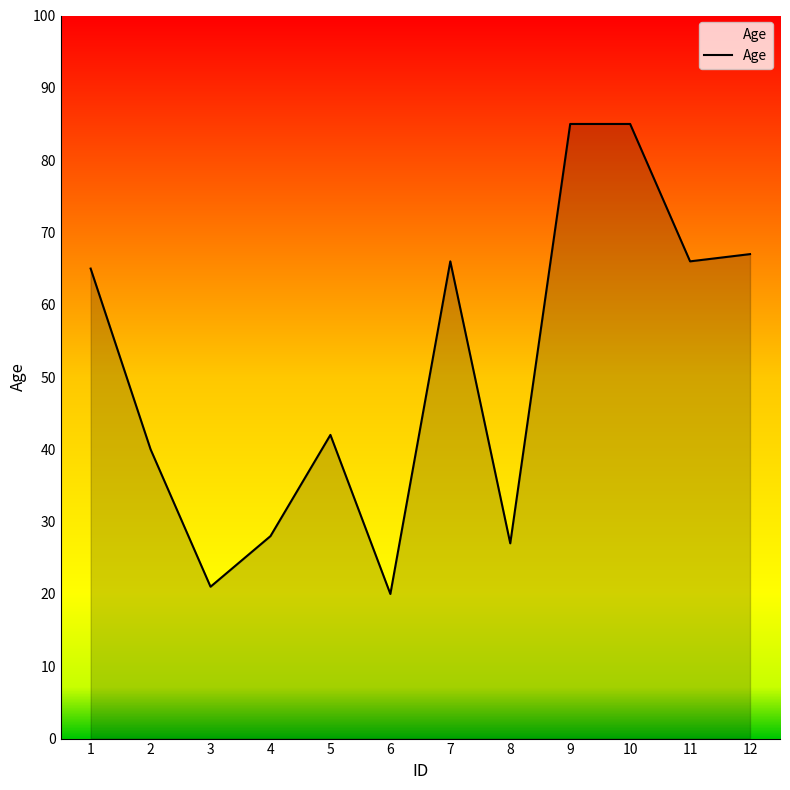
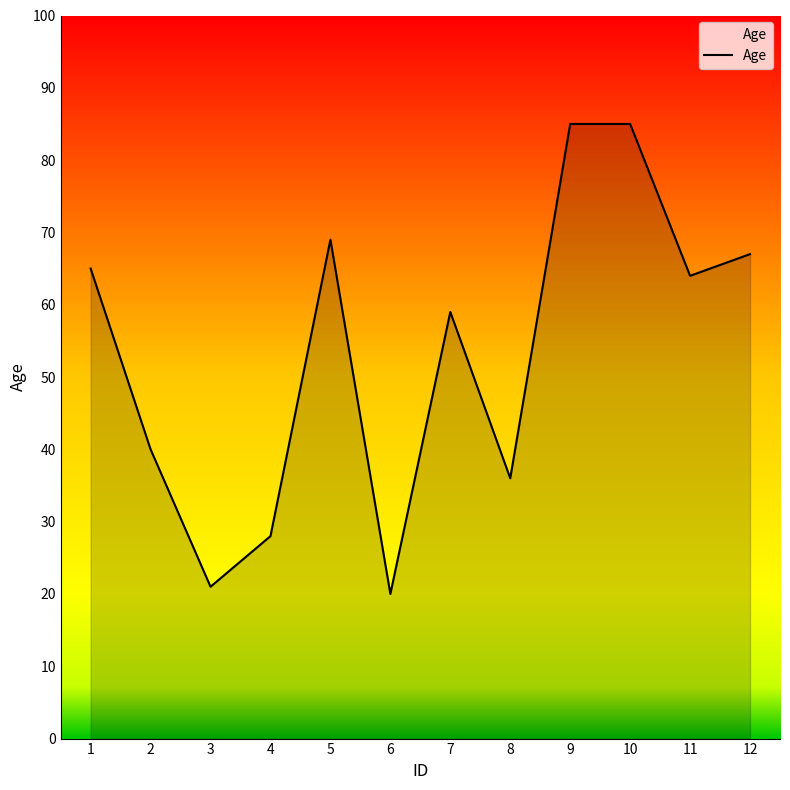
5: 42 -> 69
7: 66 -> 59
8: 27 -> 36
11: 66 -> 64
